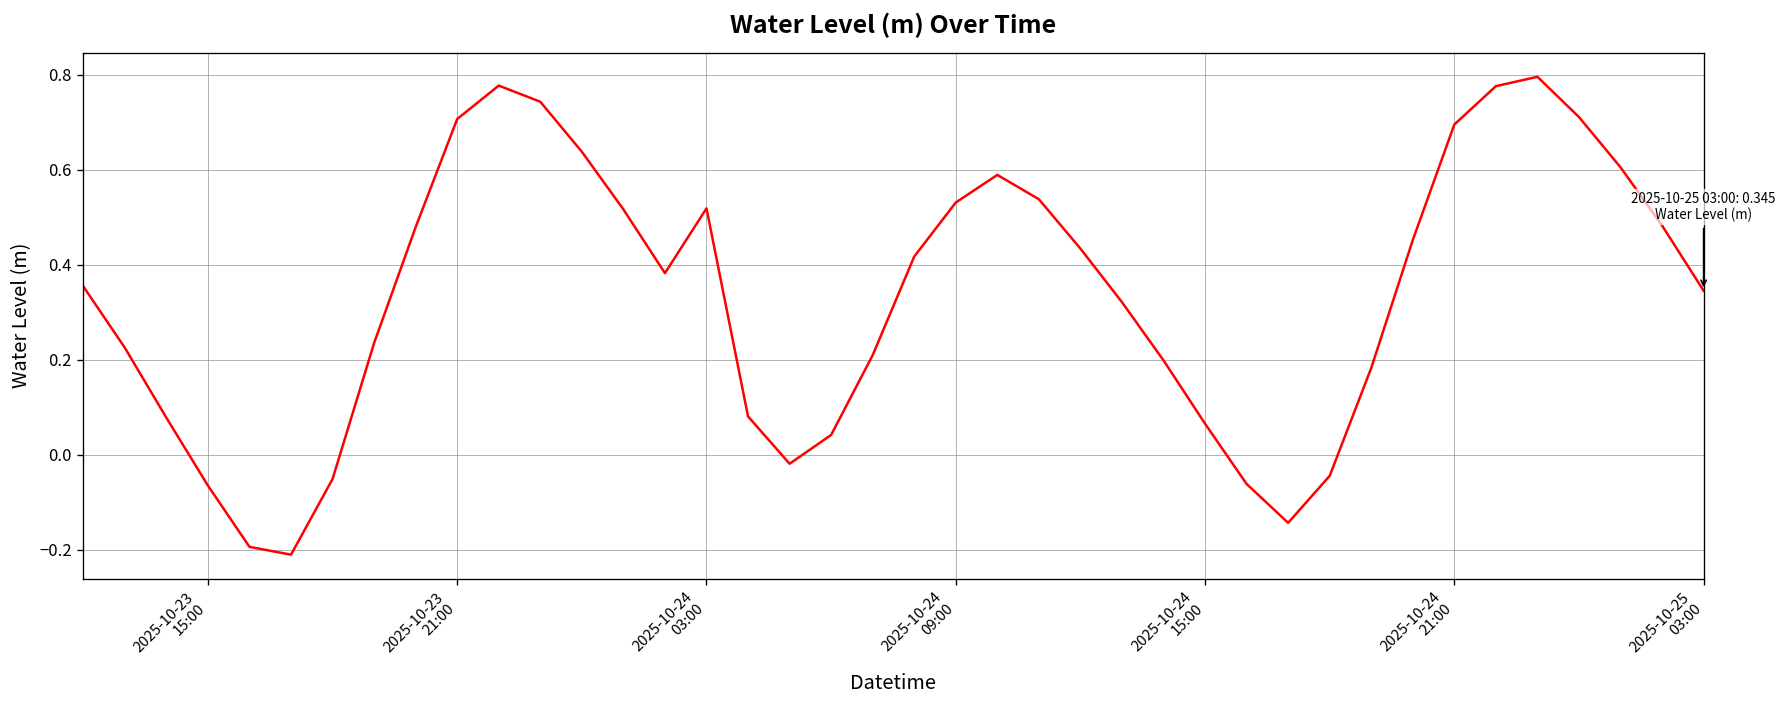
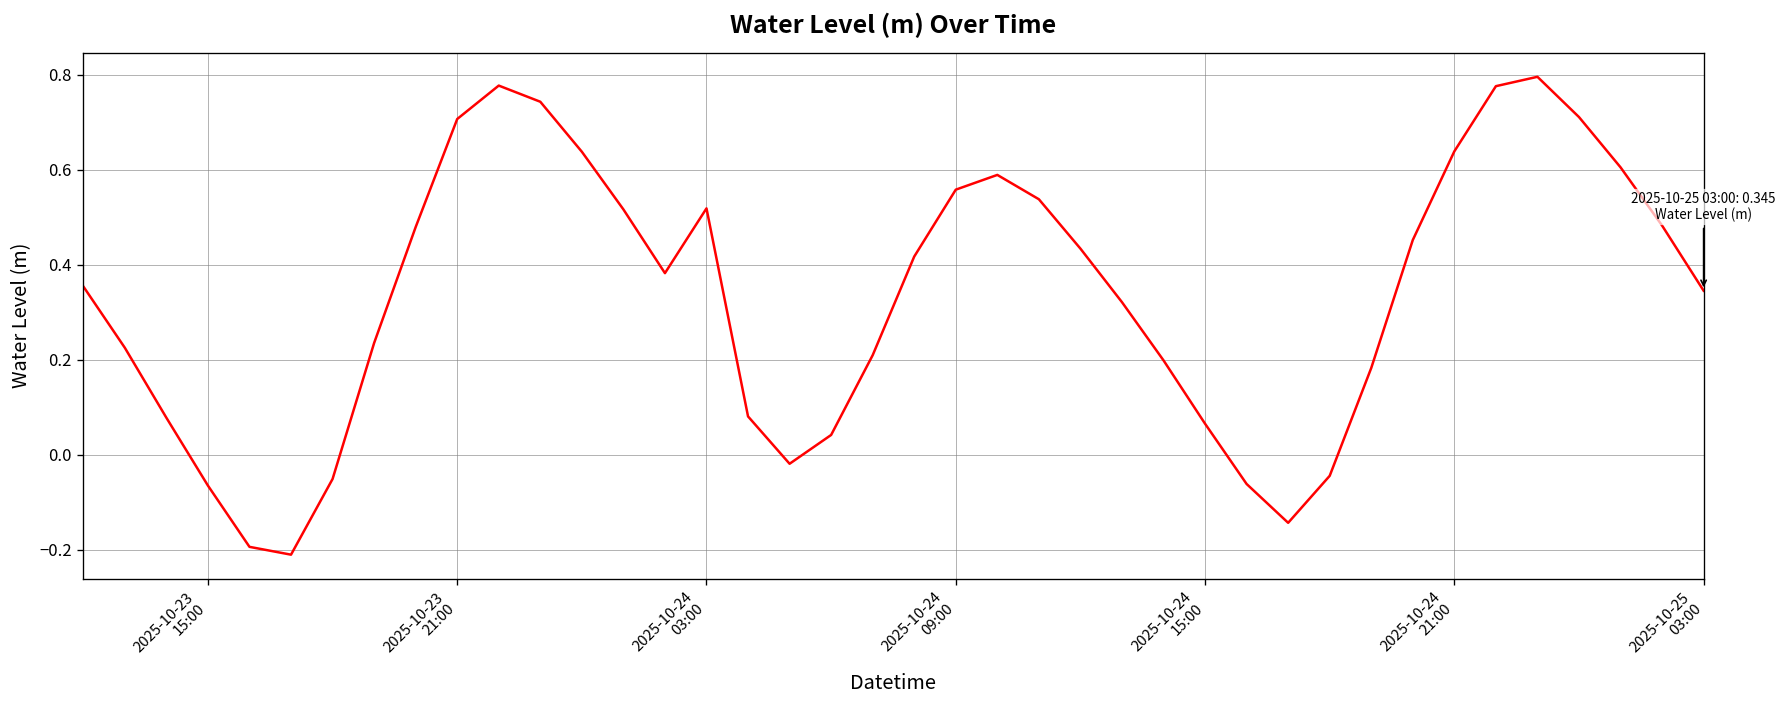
2025-10-24 09:00: 0.53 -> 0.56
2025-10-24 21:00: 0.70 -> 0.64
